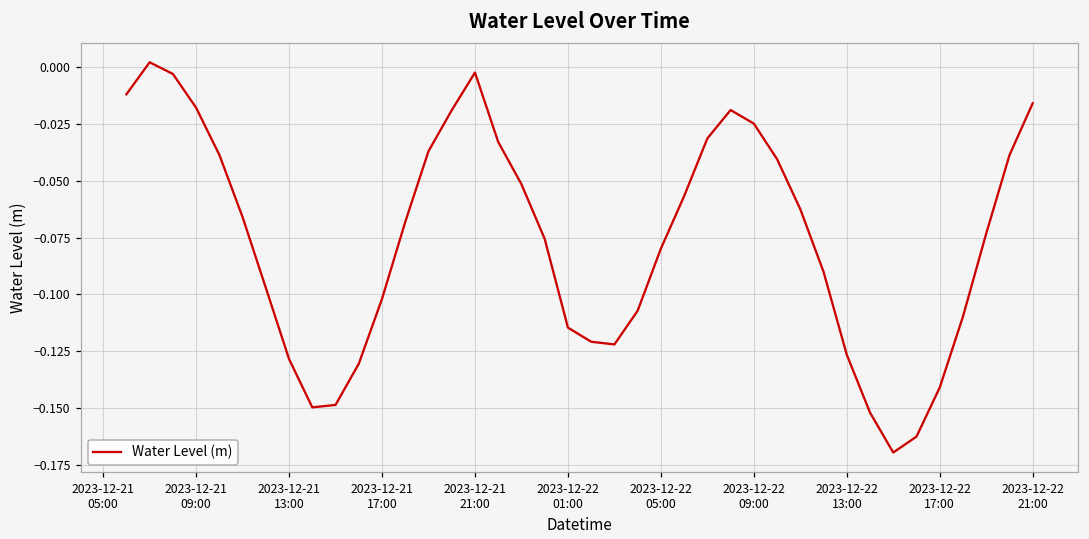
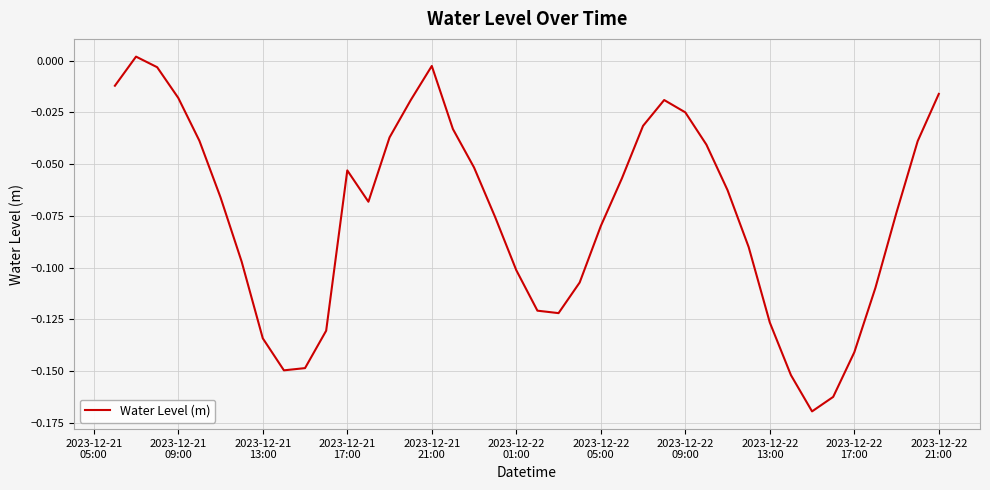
2023-12-21 13:00: -0.128 -> -0.134
2023-12-21 17:00: -0.102 -> -0.053
2023-12-22 01:00: -0.115 -> -0.101
